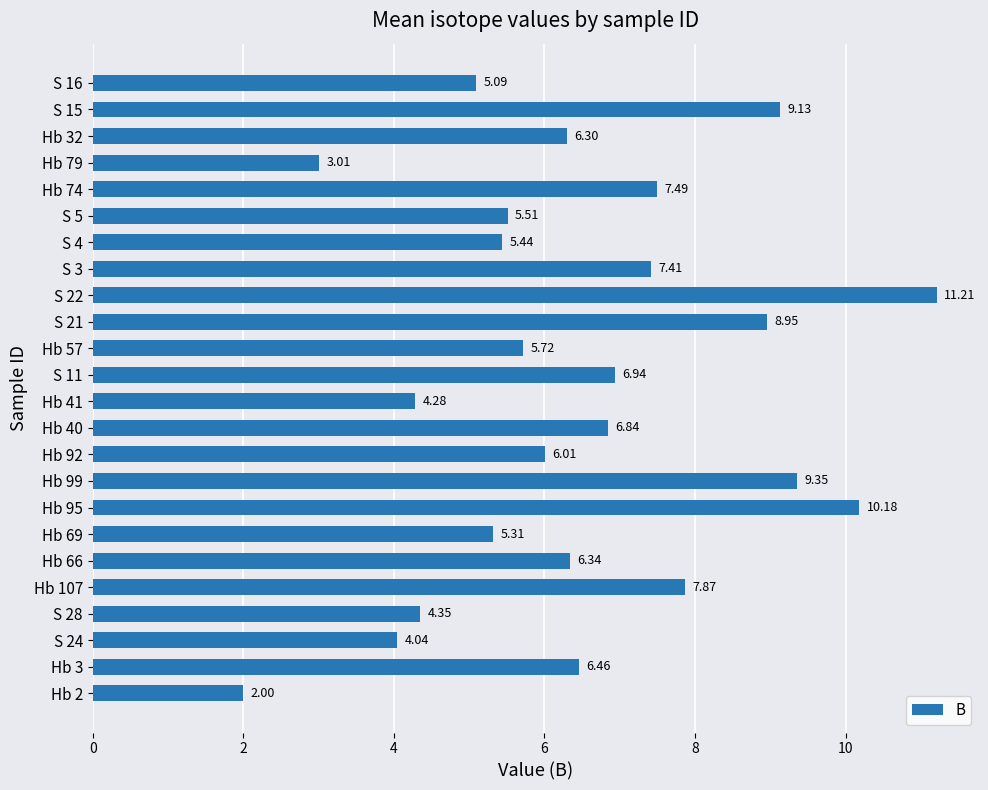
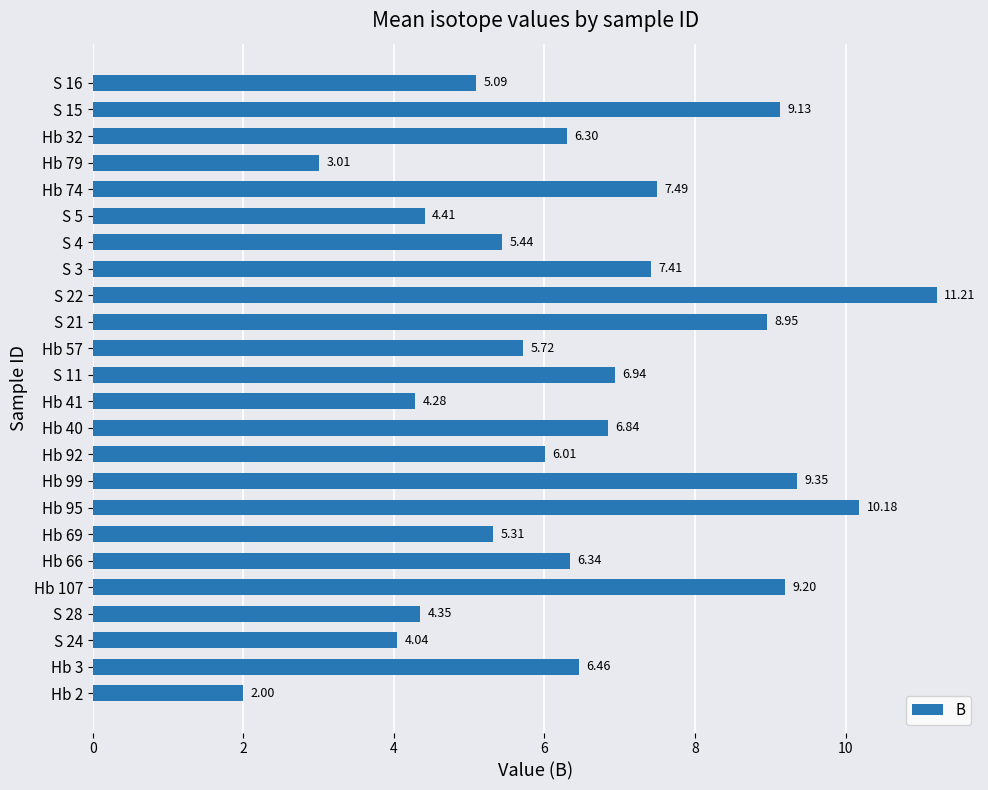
S 5: 5.51 -> 4.41
Hb 107: 7.87 -> 9.20
